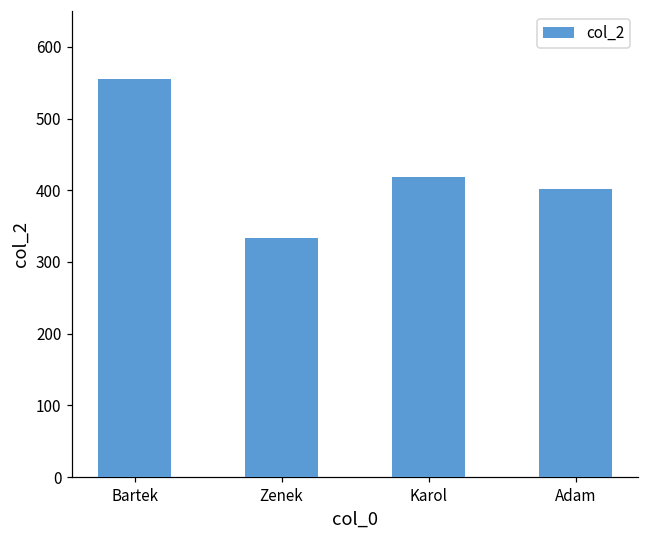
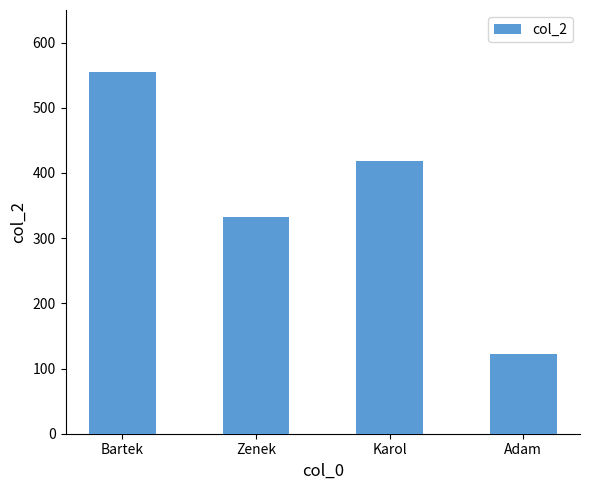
Adam: 400 -> 120
